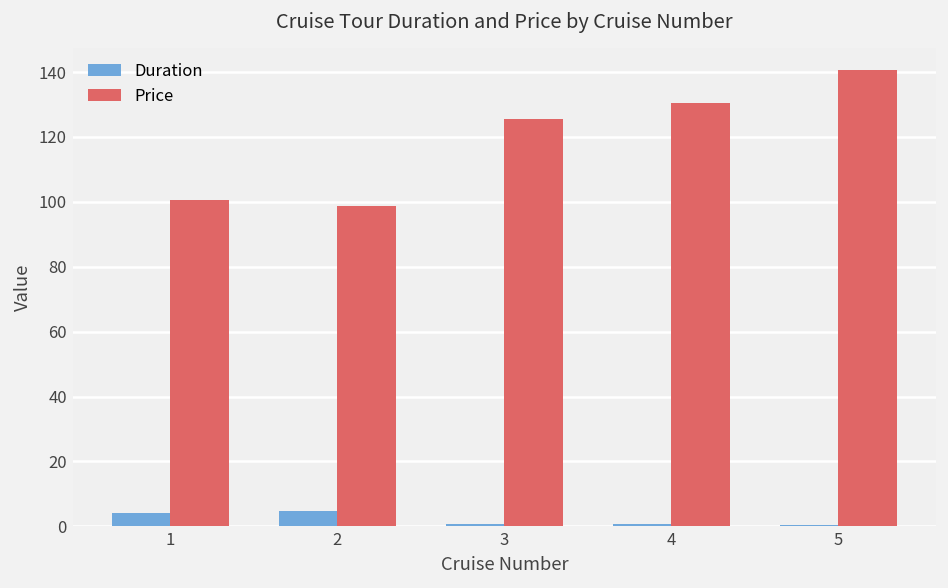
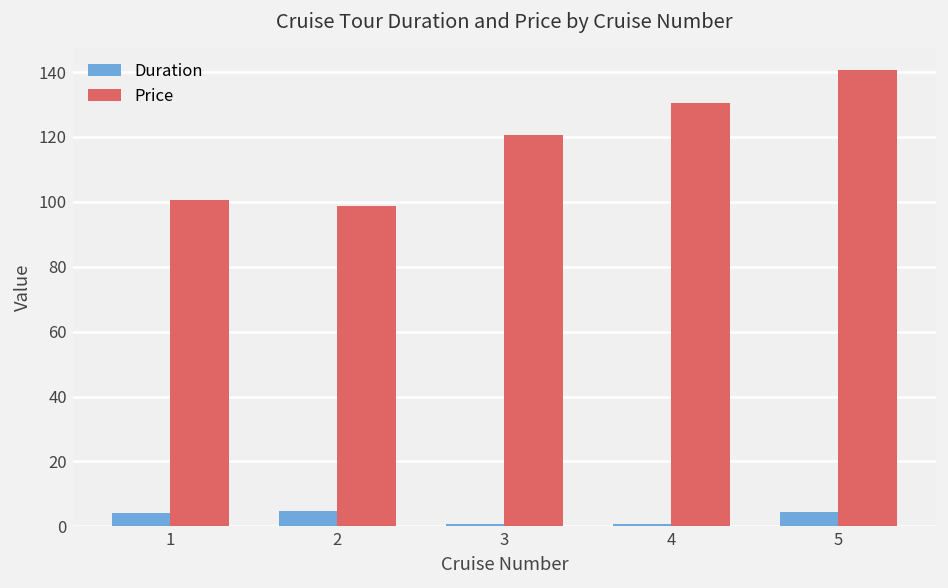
Price, 3: 125 -> 121
Duration, 5: 1 -> 4
